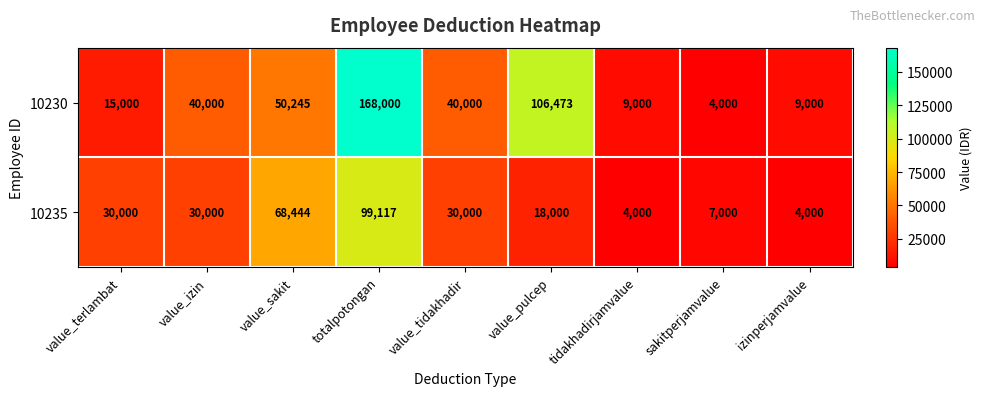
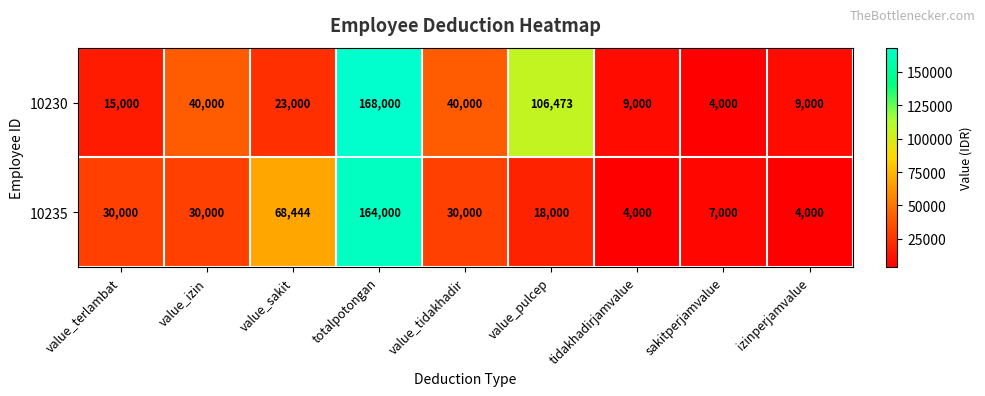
10230, value_sakit: 50,245 -> 23,000
10235, totalpotongan: 99,117 -> 164,000
